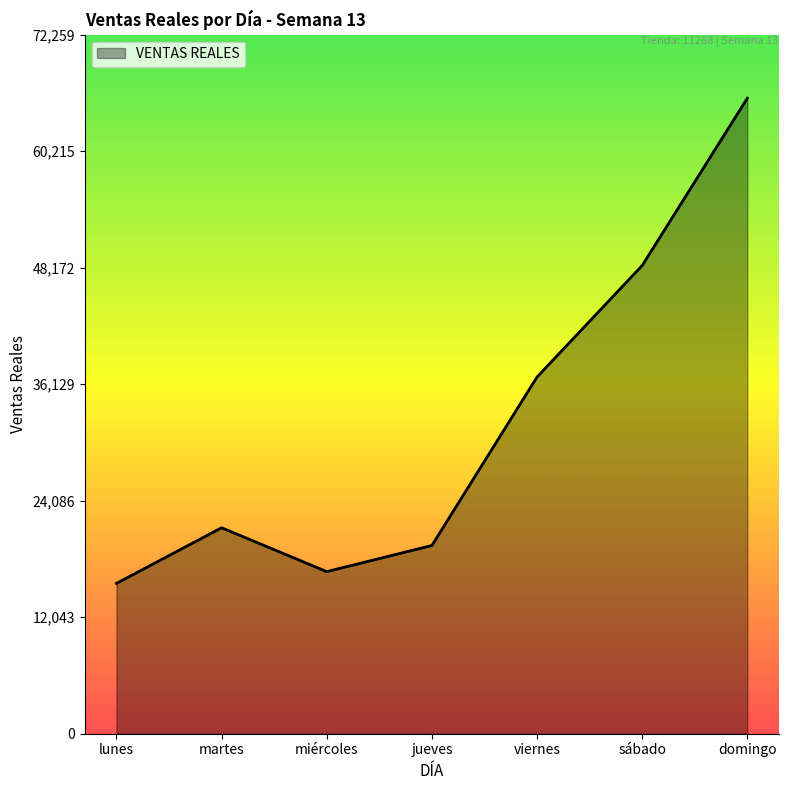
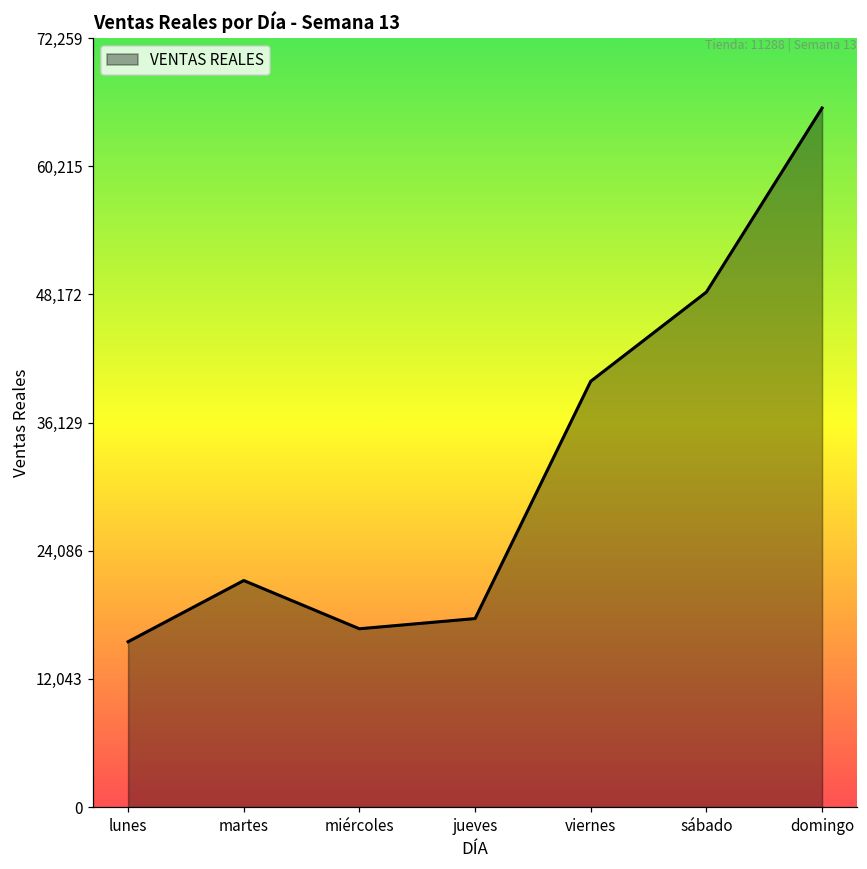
jueves: 19,000 -> 18,000
viernes: 37,000 -> 40,000
